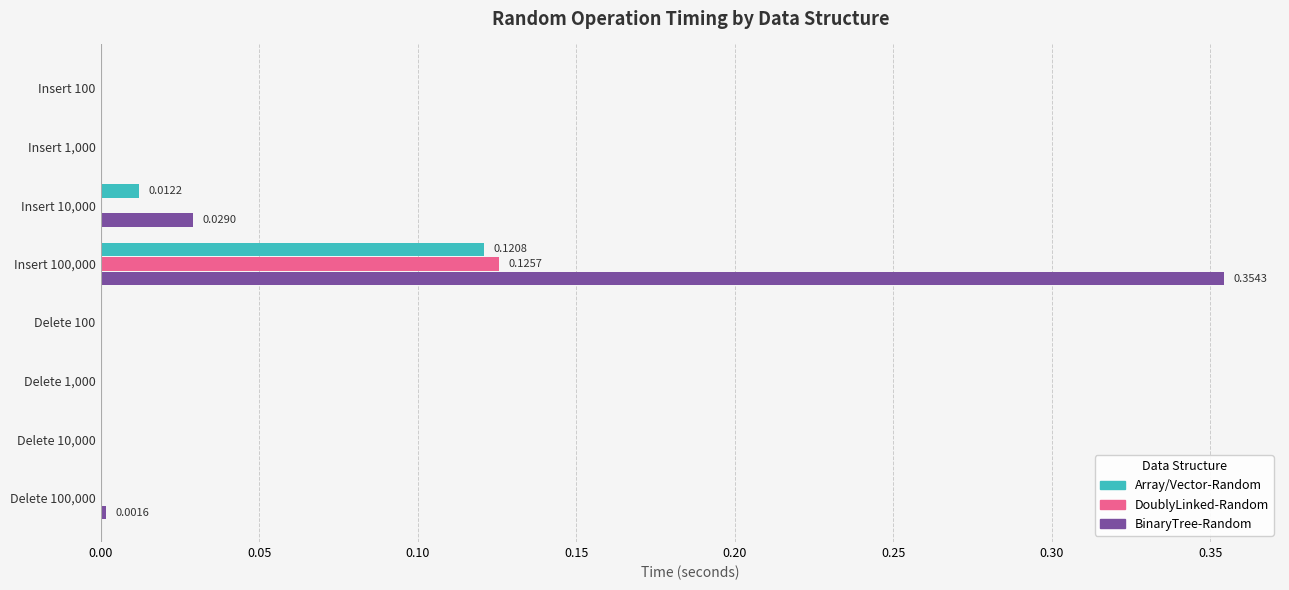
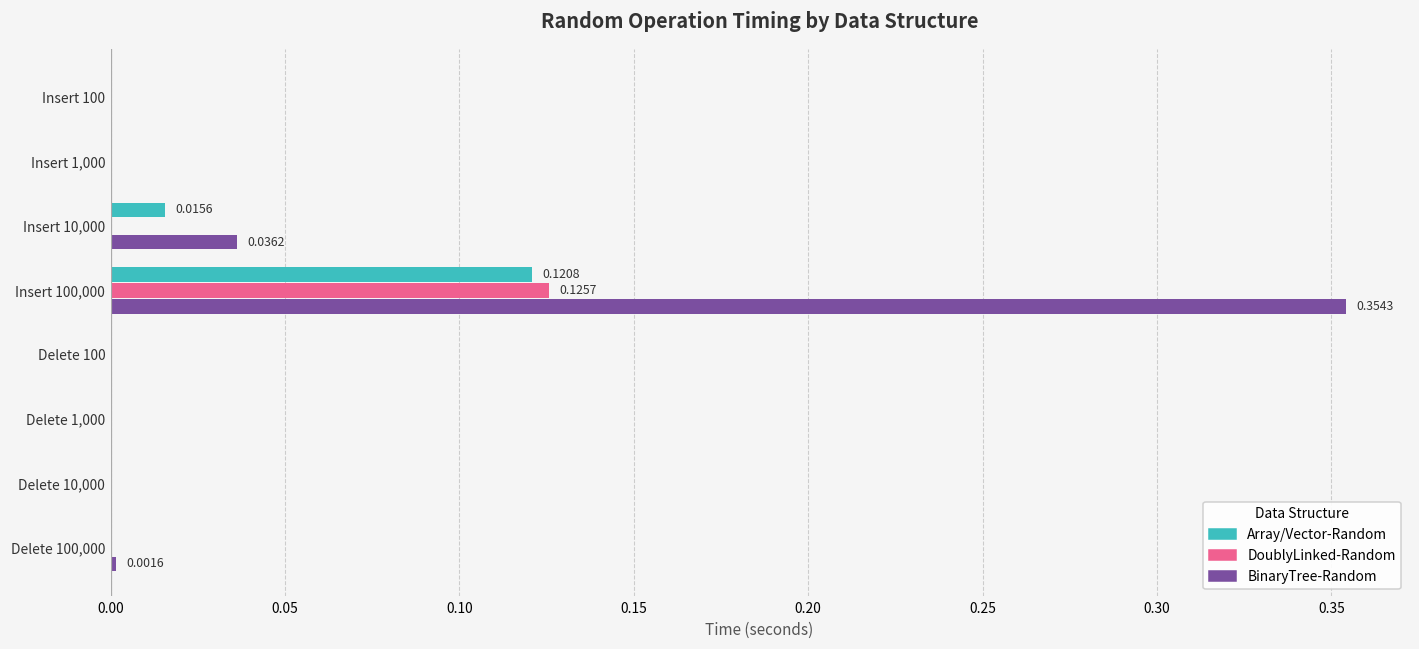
Array/Vector-Random, Insert 10,000: 0.0122 -> 0.0156
BinaryTree-Random, Insert 10,000: 0.0290 -> 0.0362
